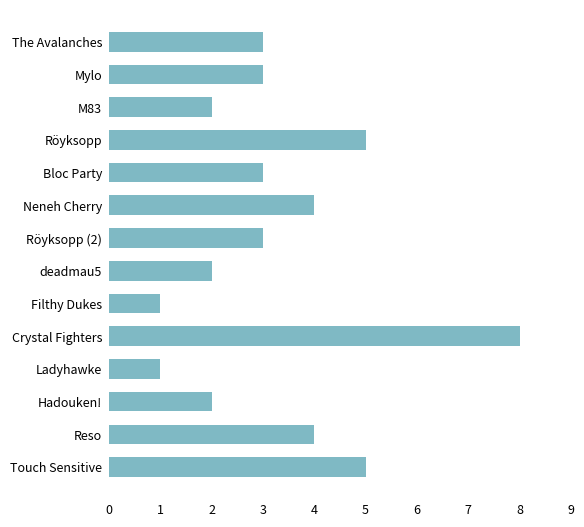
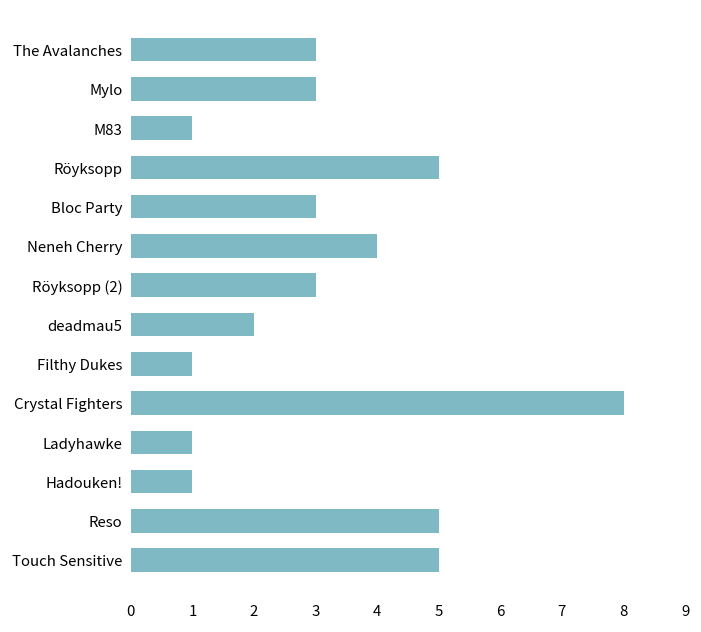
M83: 2 -> 1
Hadouken!: 2 -> 1
Reso: 4 -> 5
